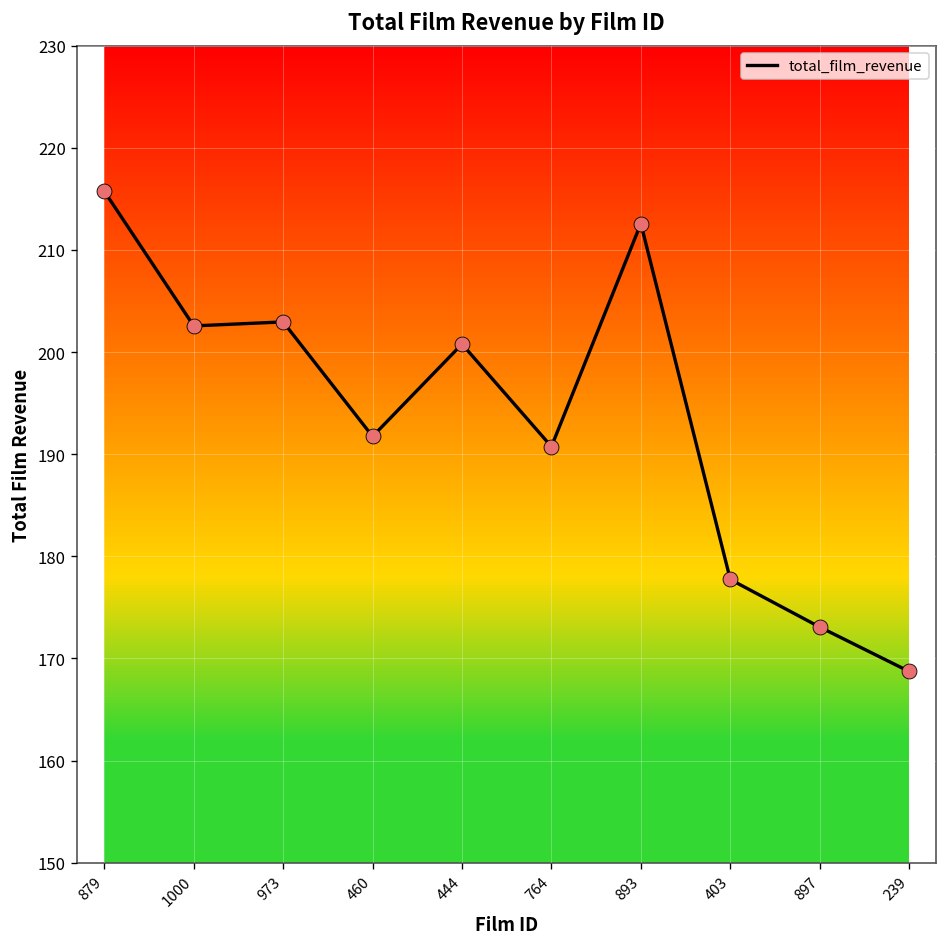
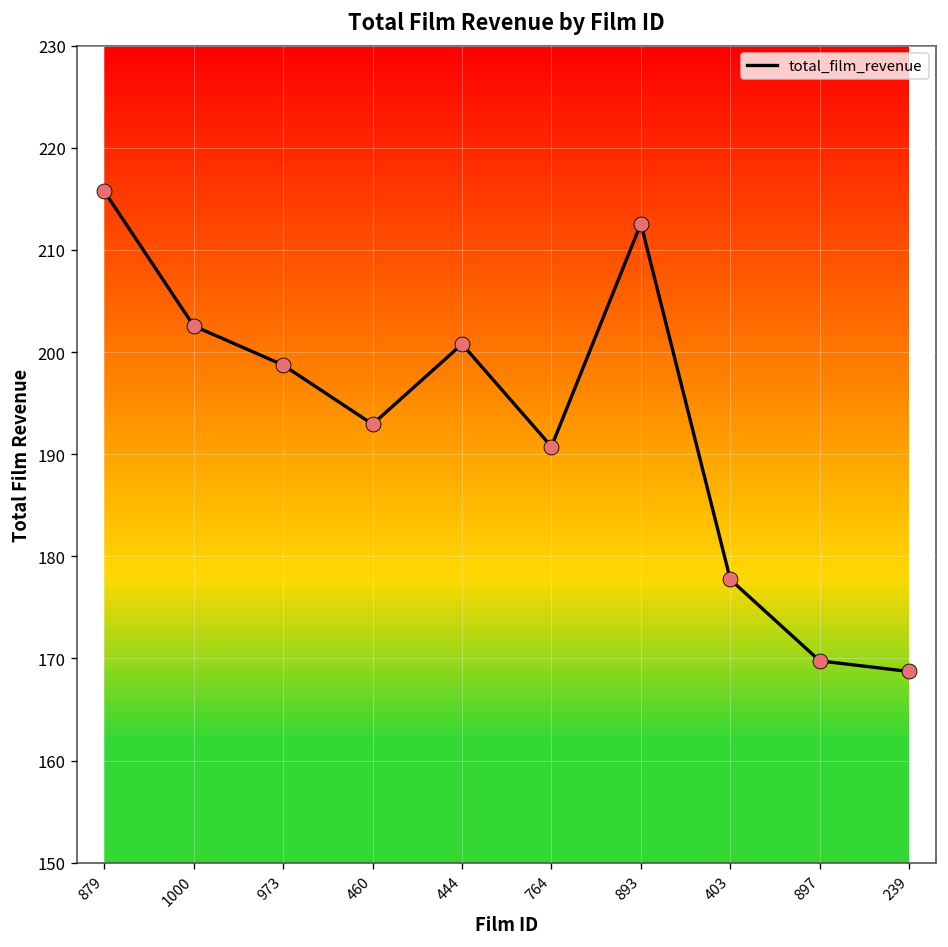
973: 203 -> 199
460: 192 -> 193
897: 173 -> 170
